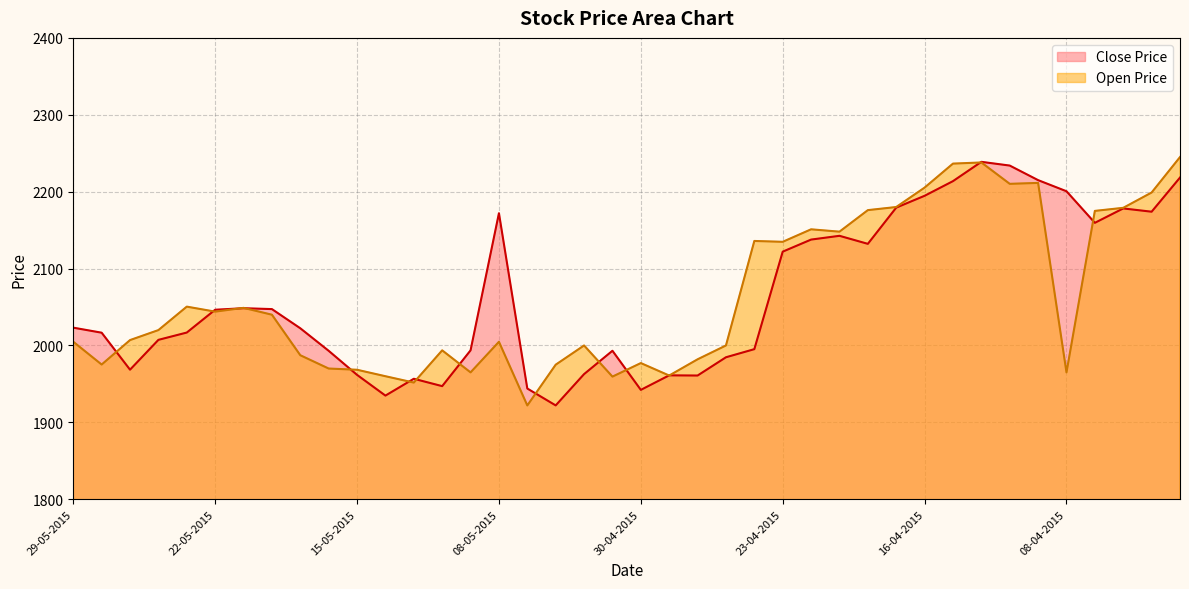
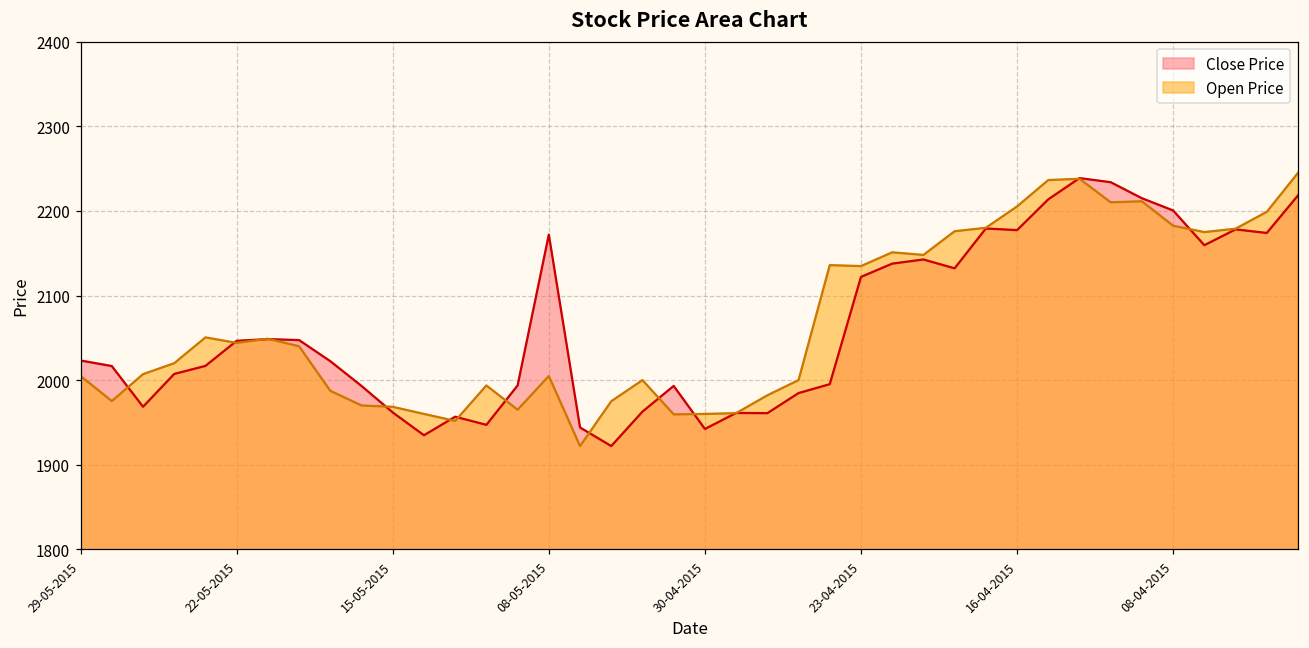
Open Price, 30-04-2015: 1980 -> 1960
Close Price, 16-04-2015: 2190 -> 2180
Open Price, 08-04-2015: 1970 -> 2180
